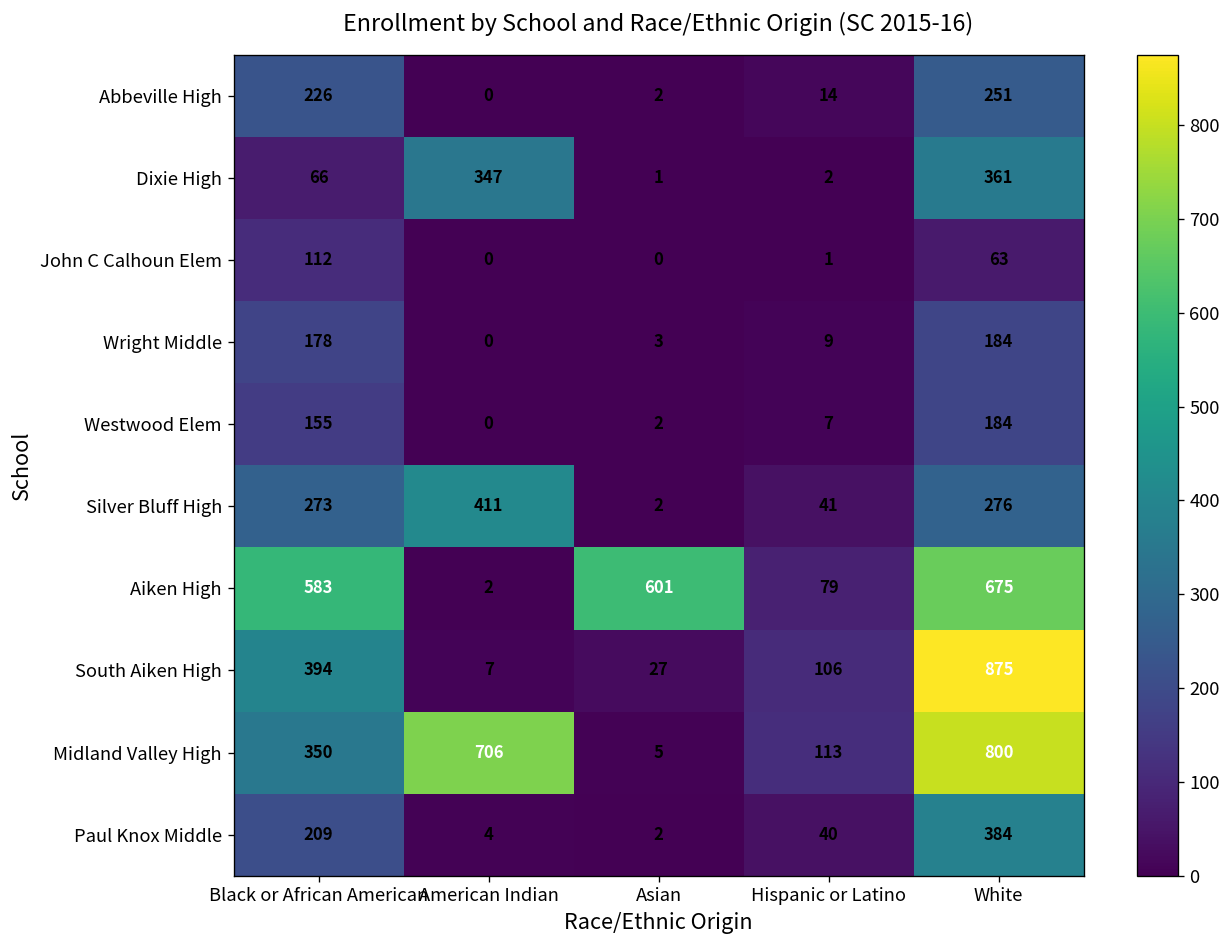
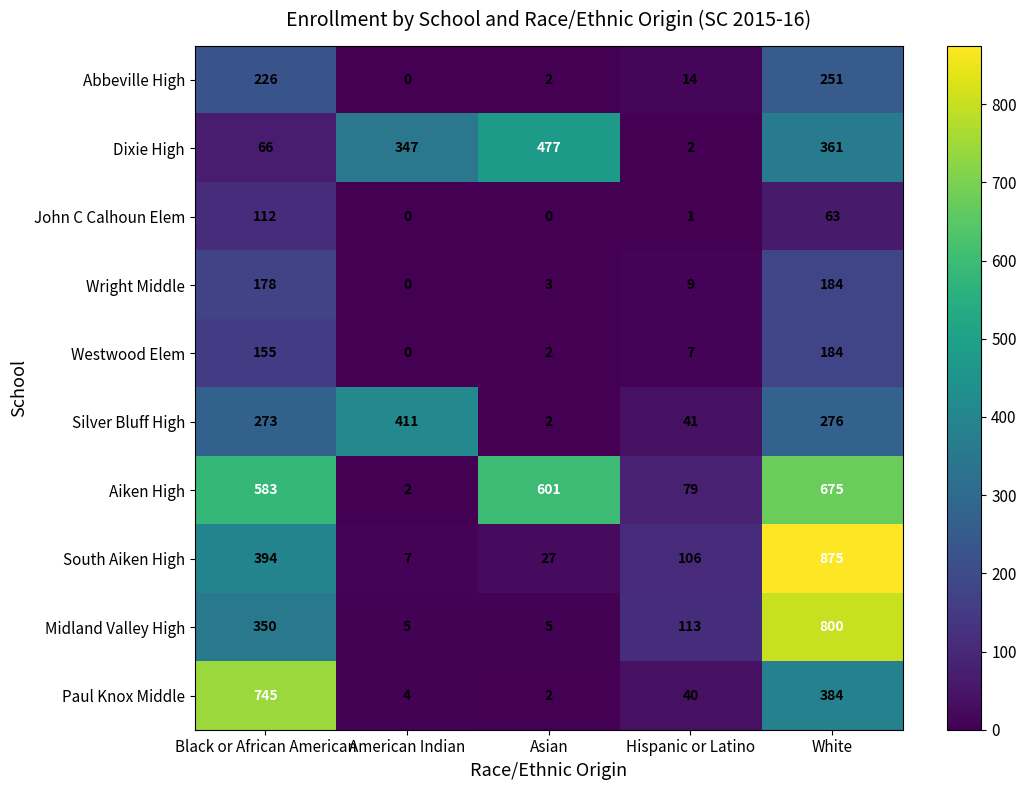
Dixie High, Asian: 1 -> 477
Midland Valley High, American Indian: 706 -> 5
Paul Knox Middle, Black or African American: 209 -> 745
